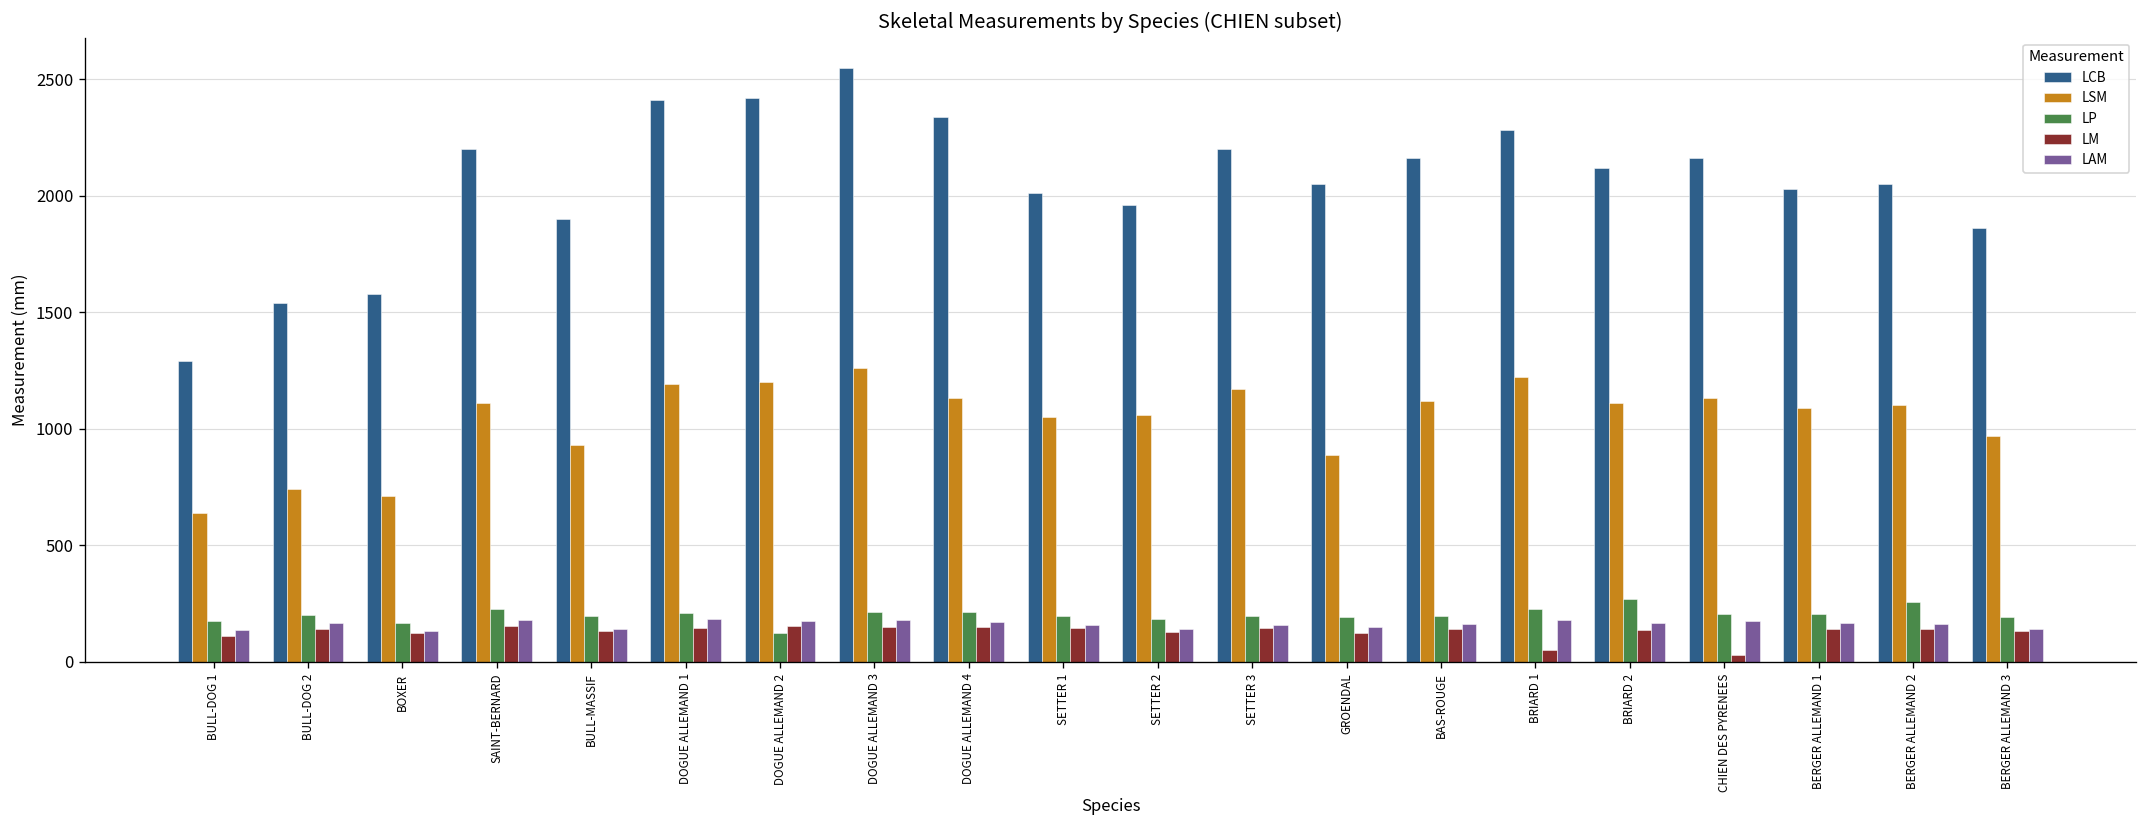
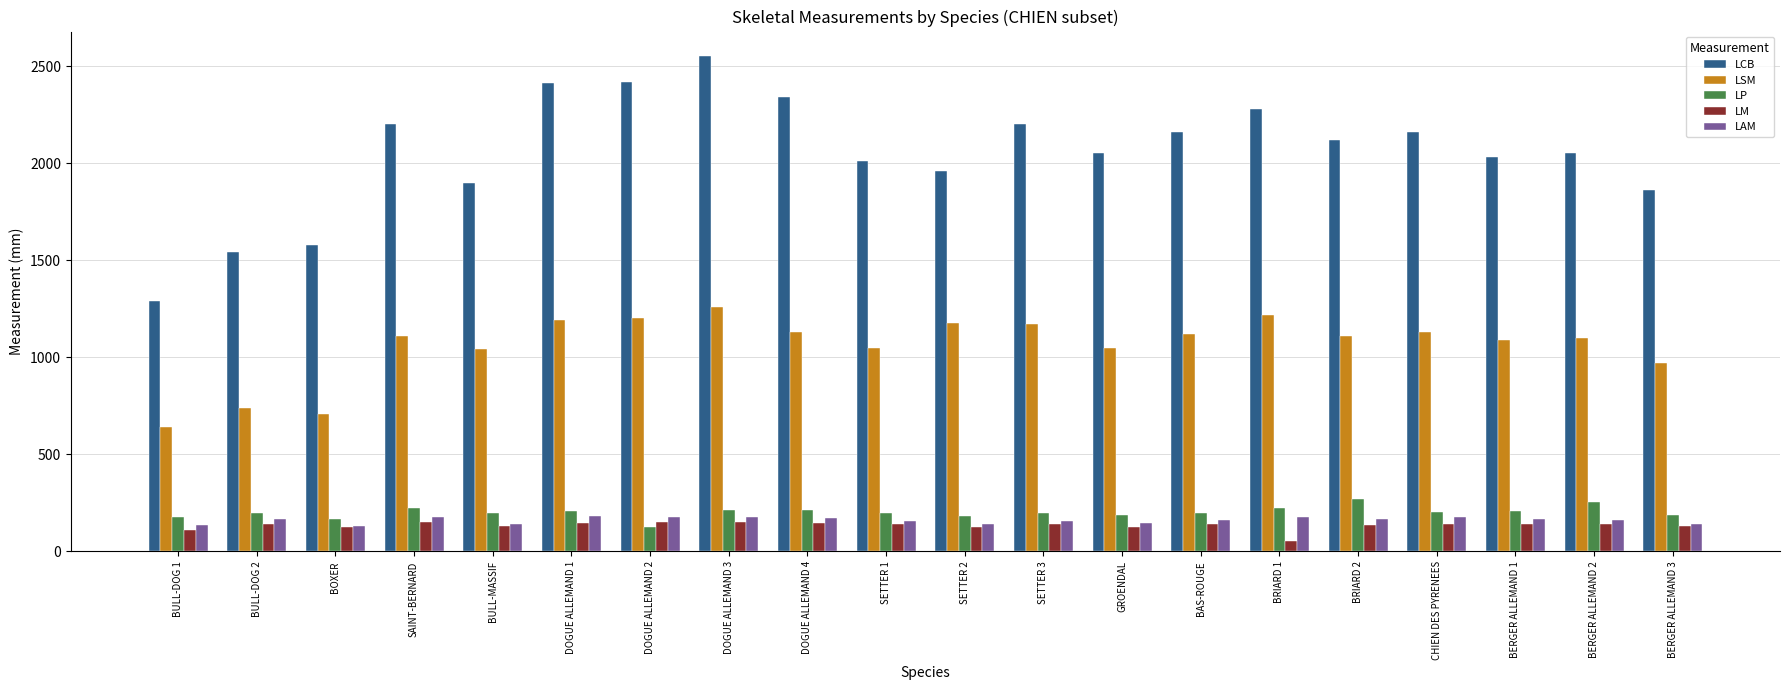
LSM, BULL-MASSIF: 930 -> 1040
LSM, SETTER 2: 1060 -> 1180
LSM, GROENDAL: 890 -> 1050
LM, CHIEN DES PYRENEES: 30 -> 140
